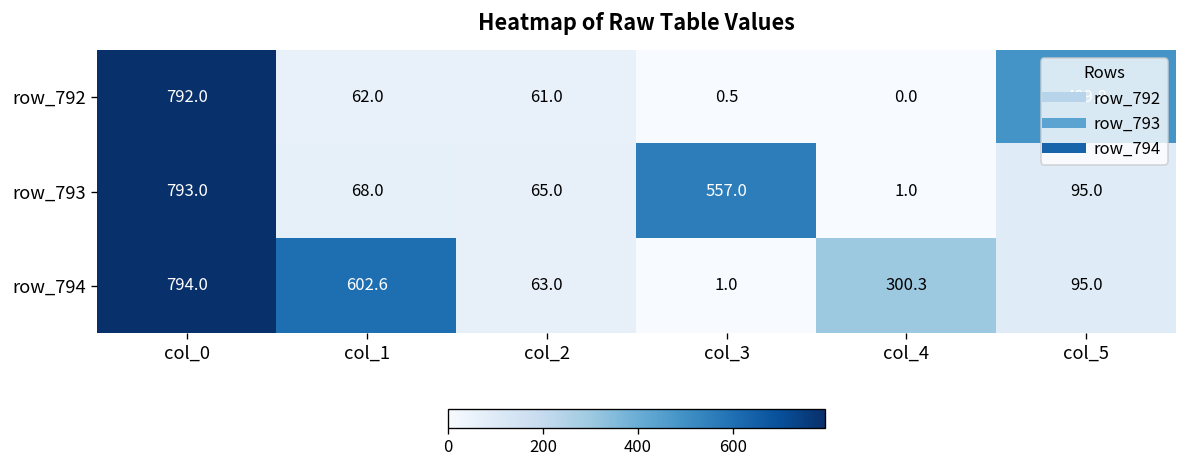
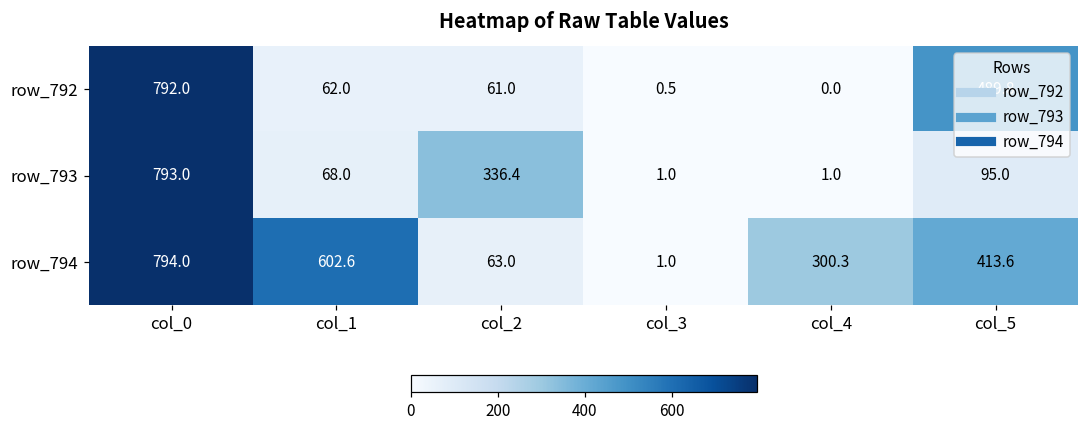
row_793, col_2: 65.0 -> 336.4
row_793, col_3: 557.0 -> 1.0
row_794, col_5: 95.0 -> 413.6
